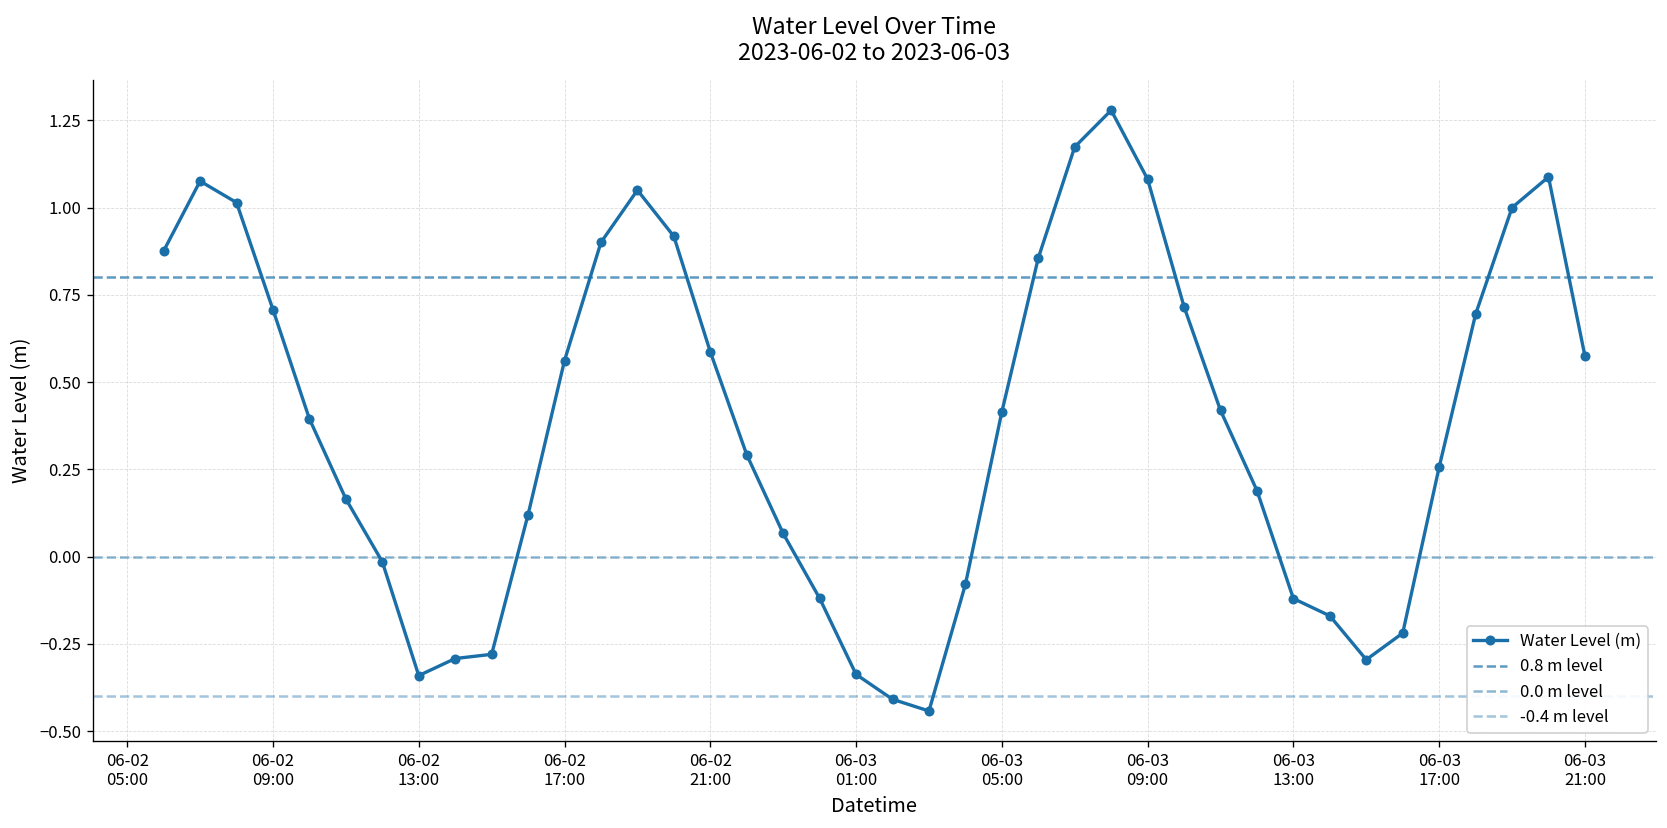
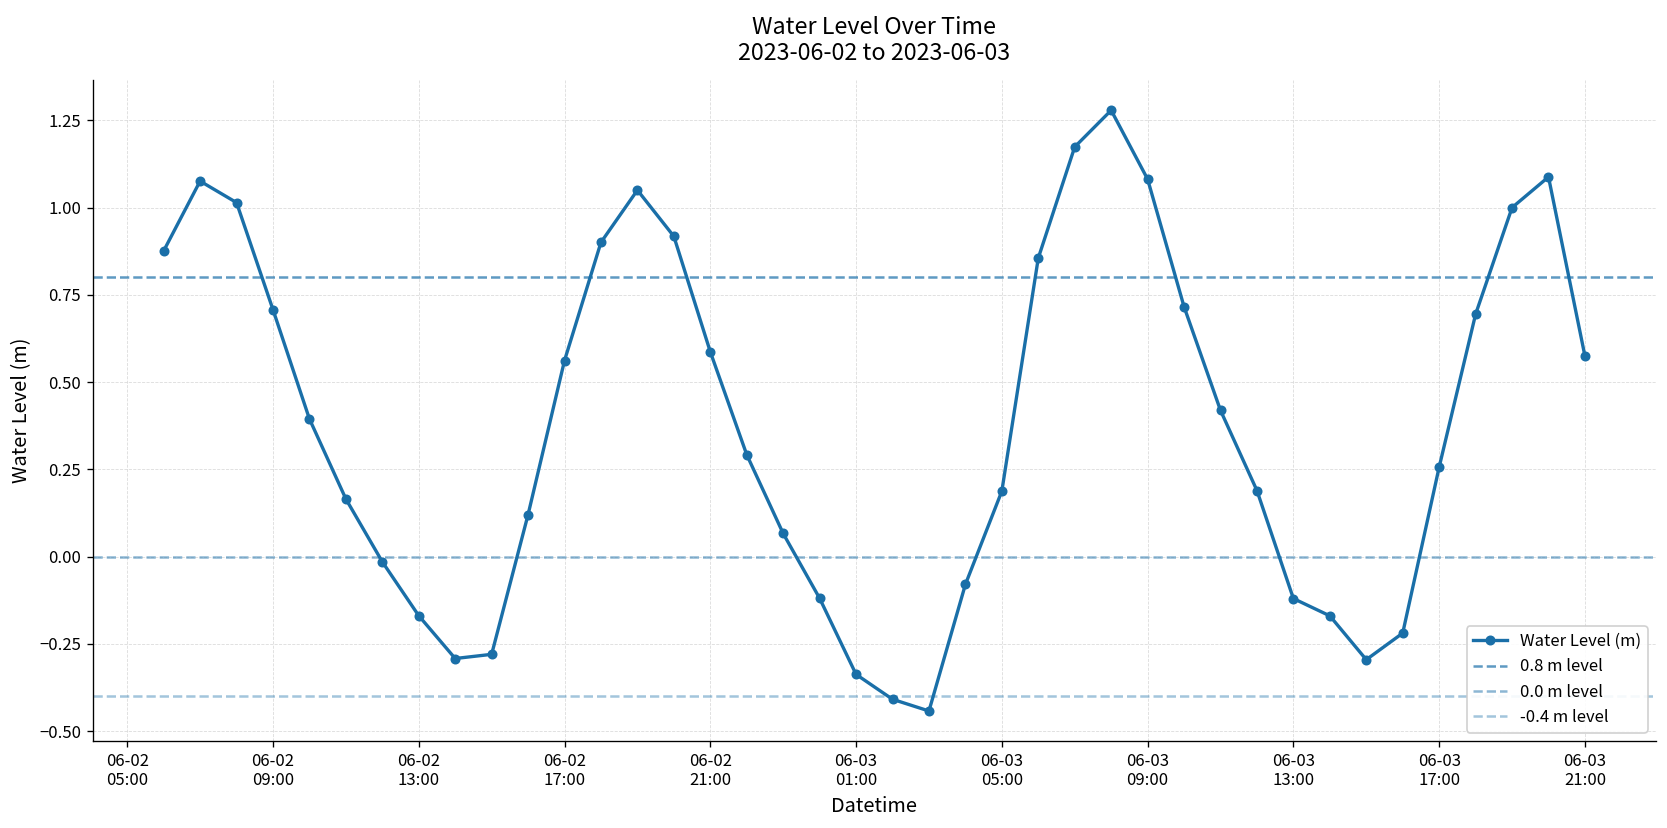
06-02 13:00: -0.34 -> -0.17
06-03 05:00: 0.41 -> 0.19
